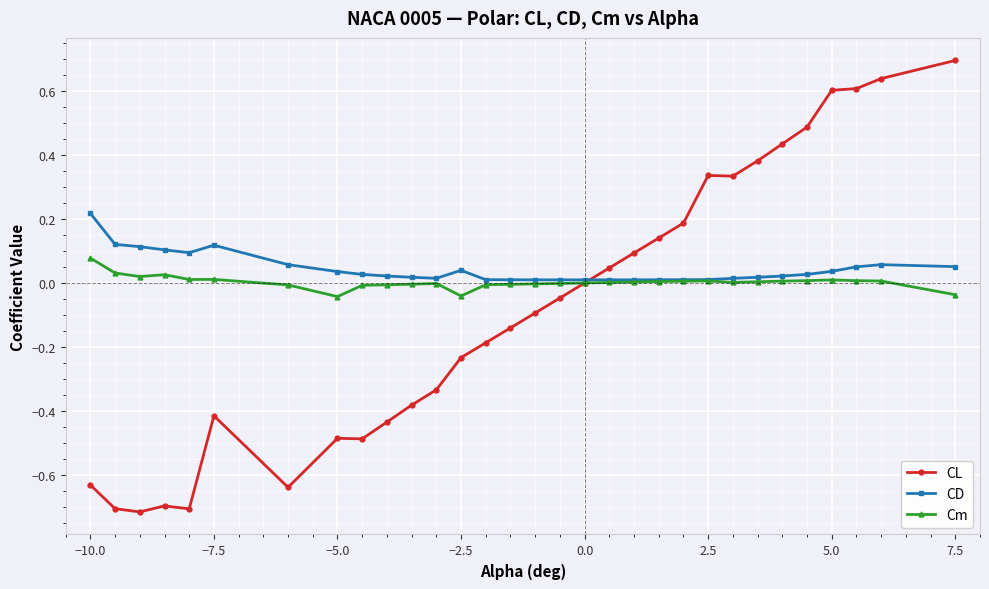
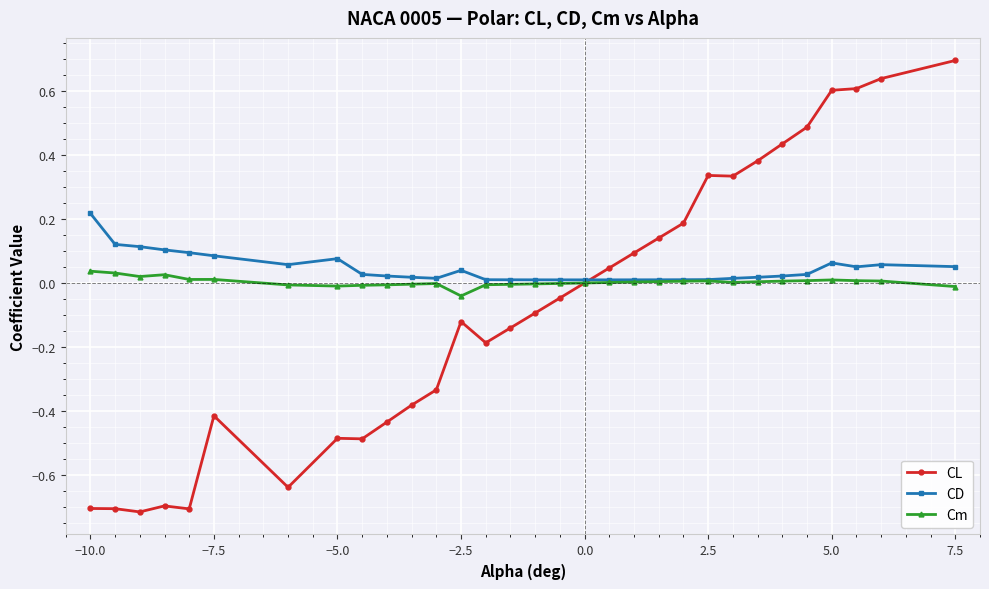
CL, −10.0: -0.63 -> -0.70
Cm, −10.0: 0.08 -> 0.04
CD, −7.5: 0.12 -> 0.08
CD, −5.0: 0.04 -> 0.08
Cm, −5.0: -0.04 -> -0.01
CL, −2.5: -0.23 -> -0.12
CD, 5.0: 0.04 -> 0.06
Cm, 7.5: -0.04 -> -0.01
